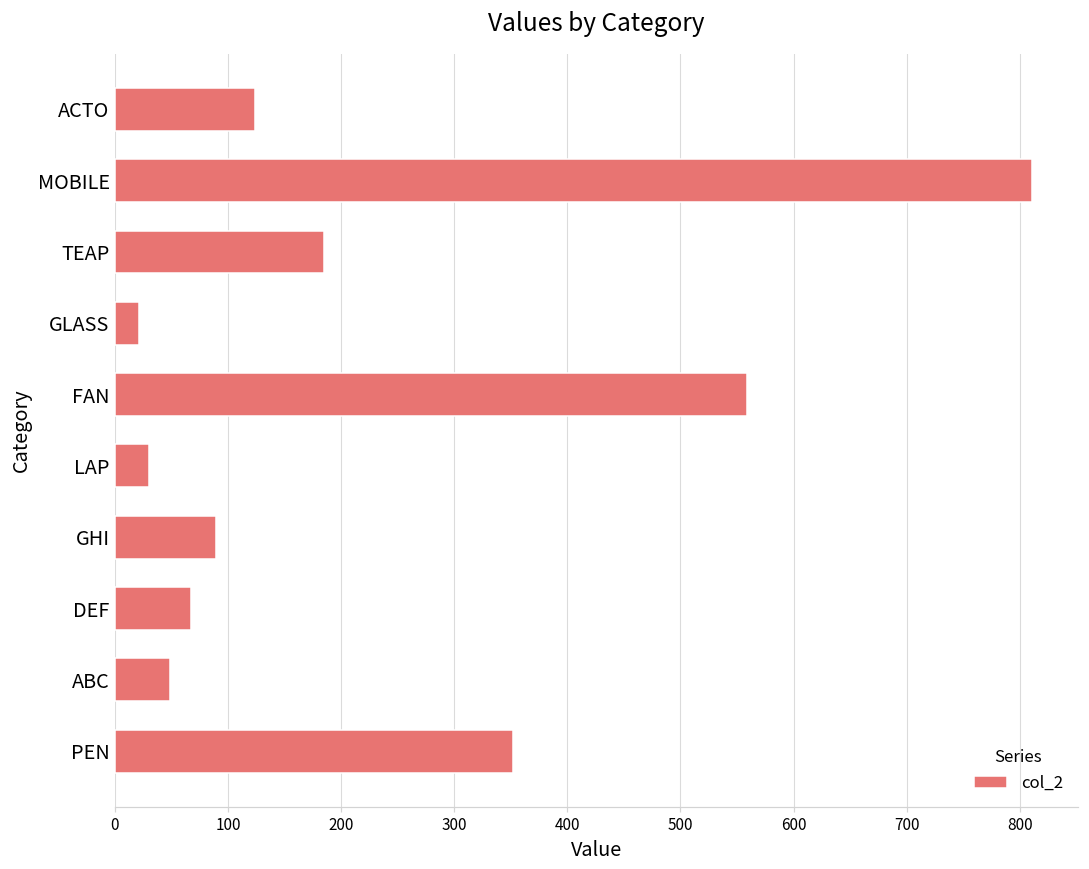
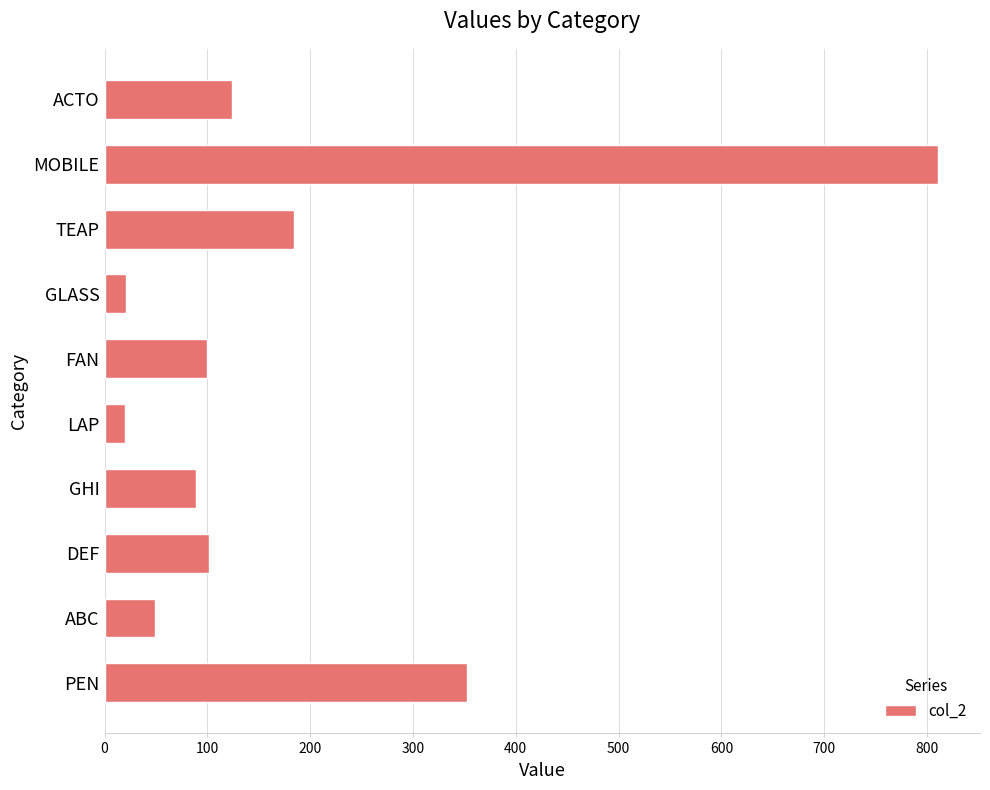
FAN: 559 -> 100
LAP: 30 -> 20
DEF: 67 -> 102
